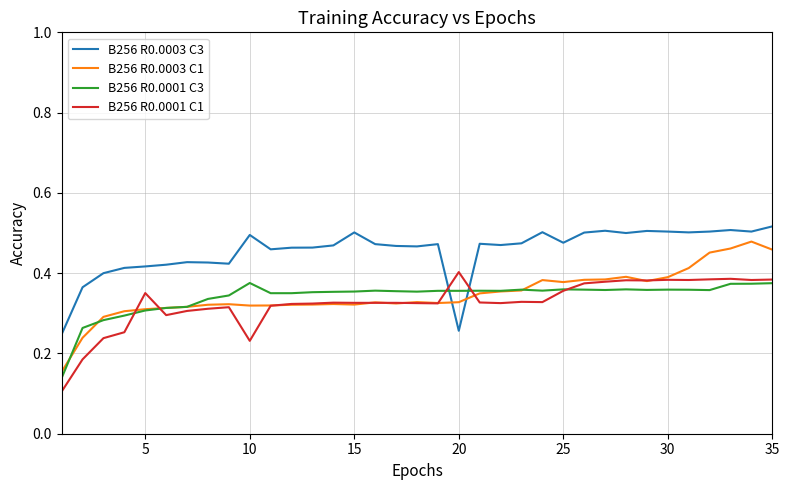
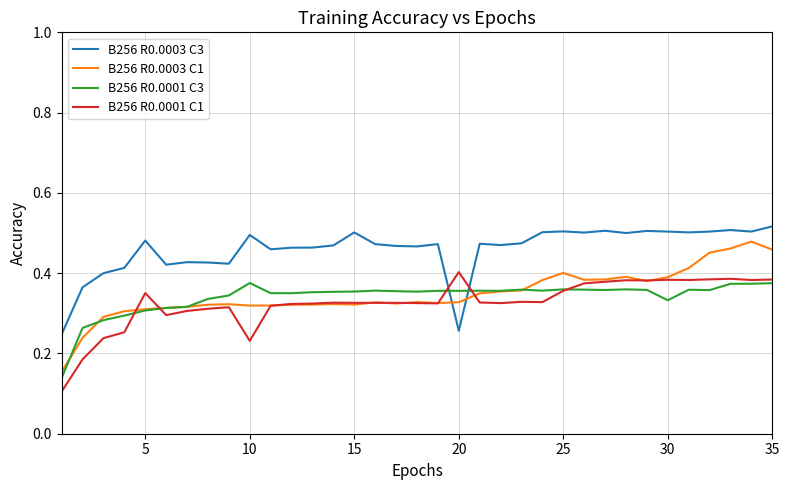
B256 R0.0003 C3, 5: 0.42 -> 0.48
B256 R0.0003 C3, 25: 0.48 -> 0.50
B256 R0.0003 C1, 25: 0.38 -> 0.40
B256 R0.0001 C3, 30: 0.36 -> 0.33
